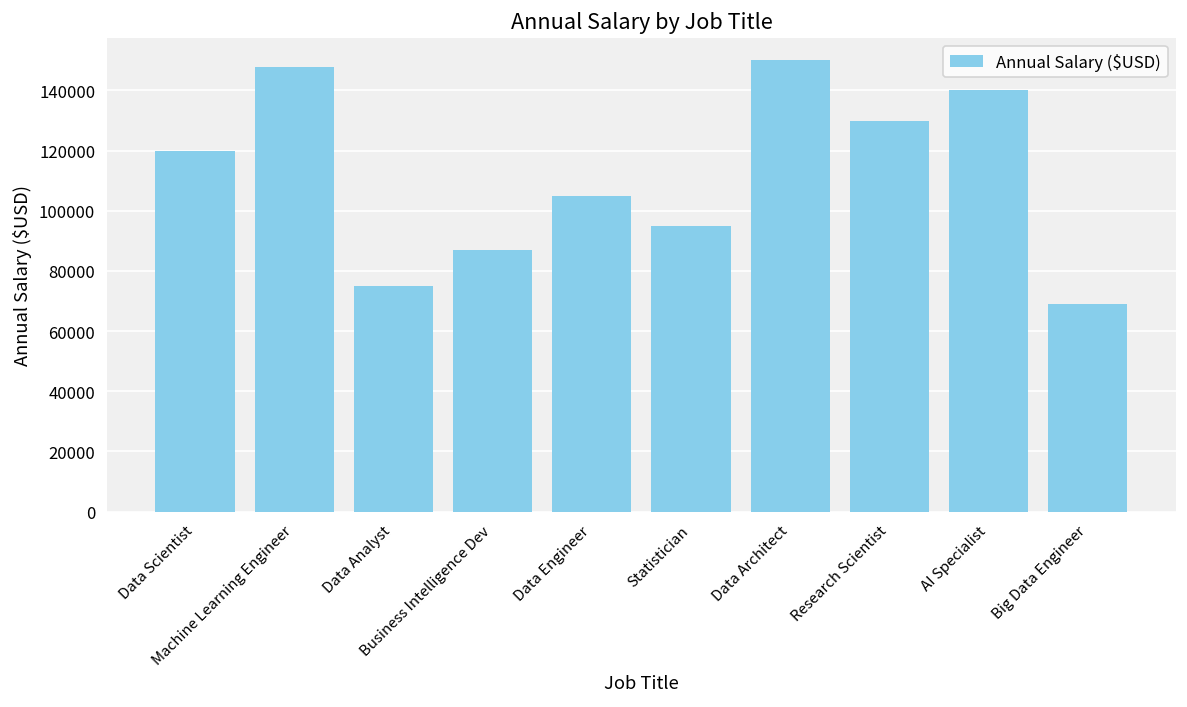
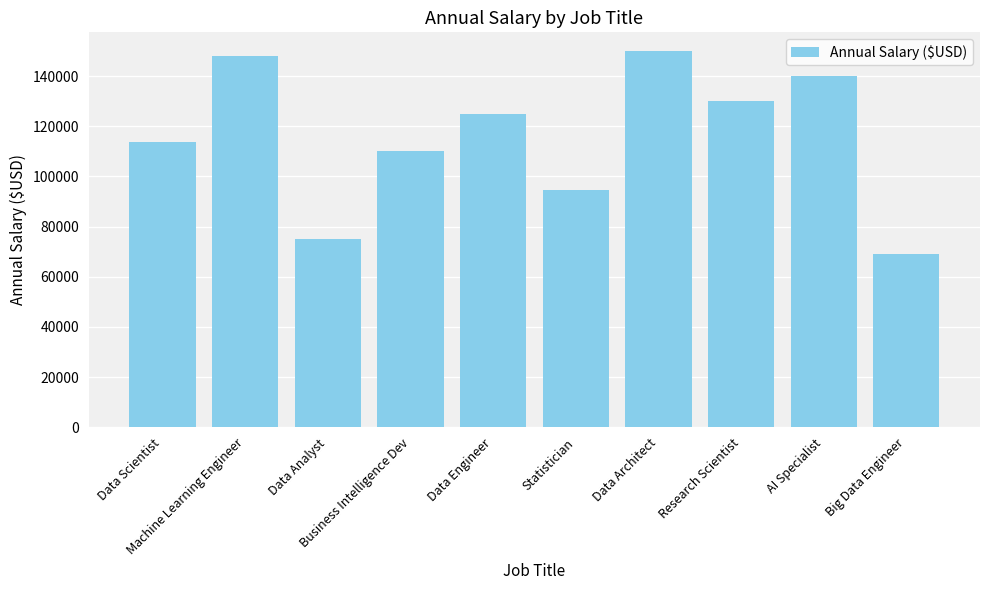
Data Scientist: 120000 -> 114000
Business Intelligence Dev: 87000 -> 110000
Data Engineer: 105000 -> 125000
